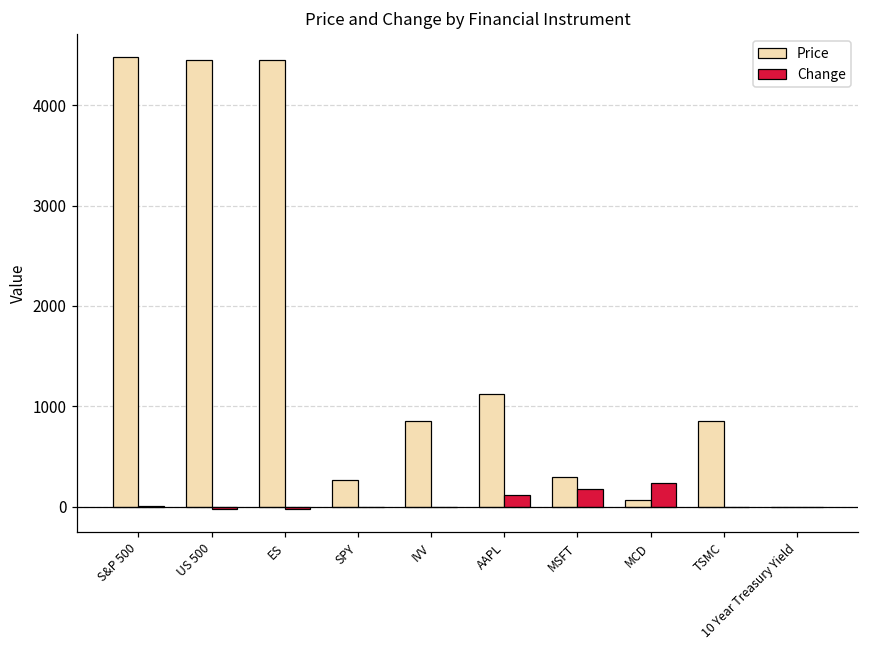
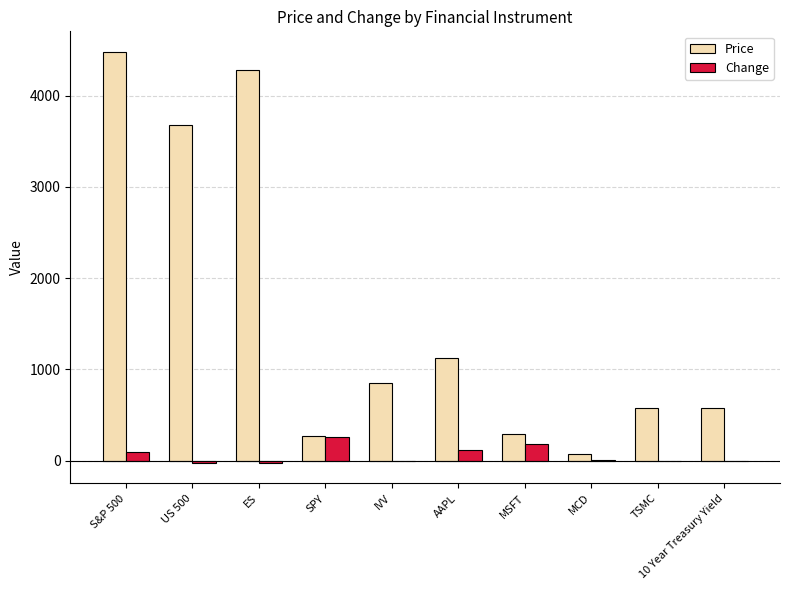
Change, S&P 500: 0 -> 100
Price, US 500: 4500 -> 3700
Price, ES: 4500 -> 4300
Change, SPY: 0 -> 300
Change, MCD: 200 -> 0
Price, TSMC: 900 -> 600
Price, 10 Year Treasury Yield: 0 -> 600
